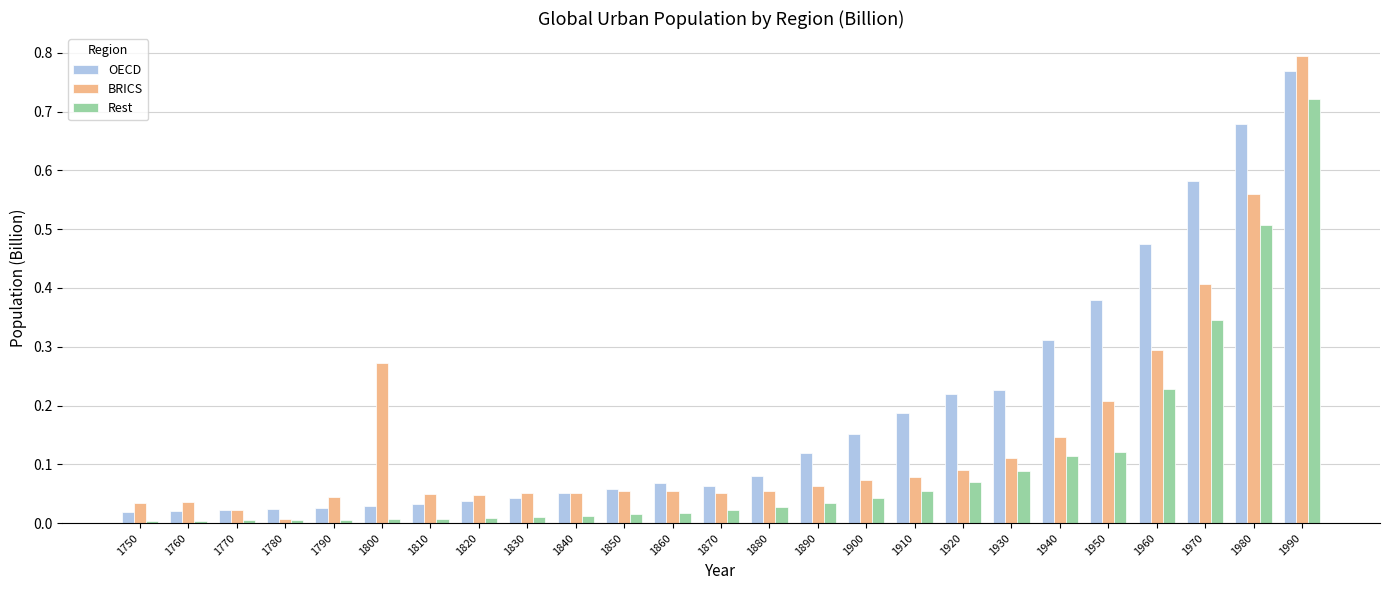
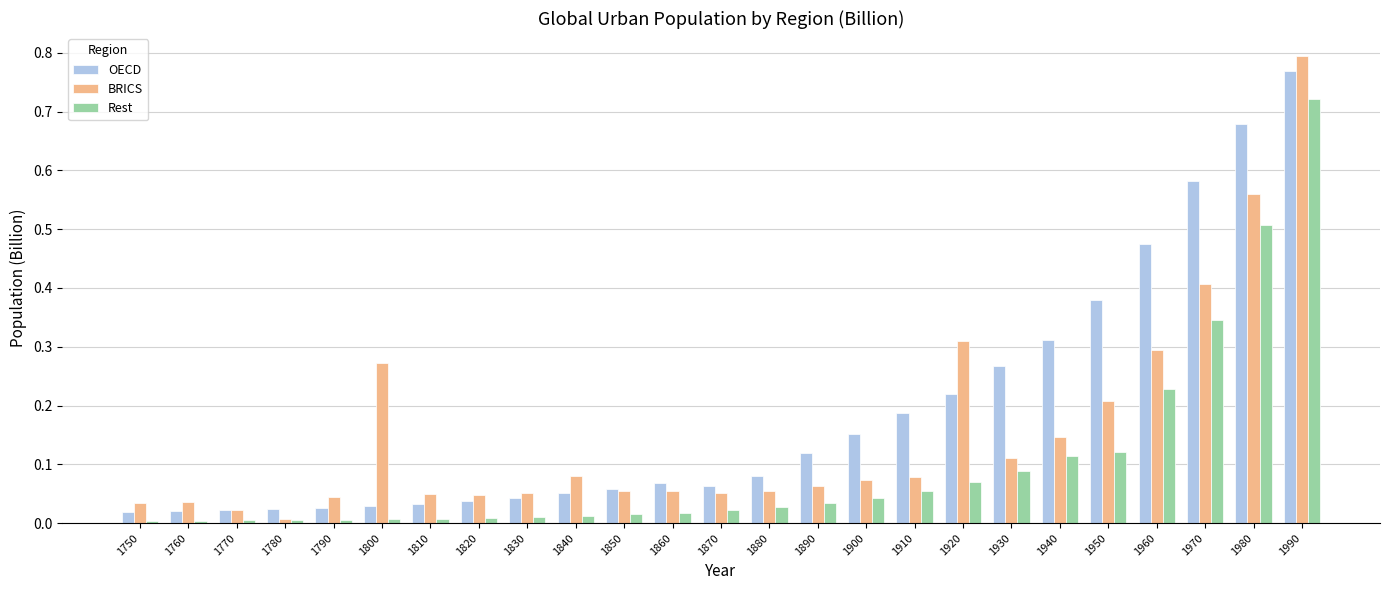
BRICS, 1840: 0.05 -> 0.08
BRICS, 1920: 0.09 -> 0.31
OECD, 1930: 0.23 -> 0.27
